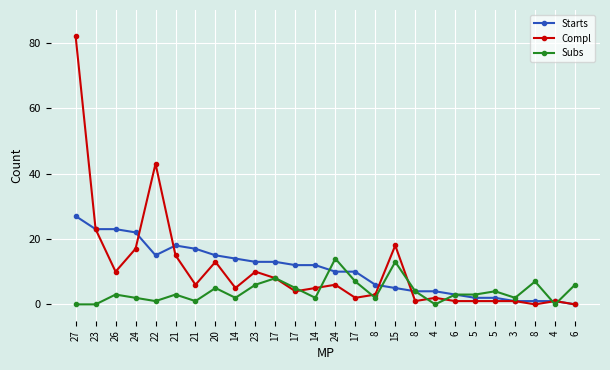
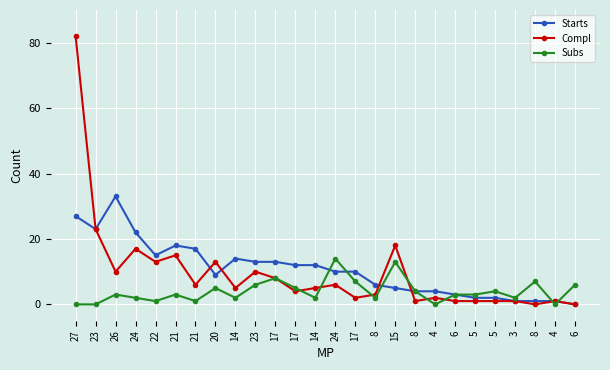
Starts, 26: 23 -> 33
Compl, 22: 43 -> 13
Starts, 20: 15 -> 9
